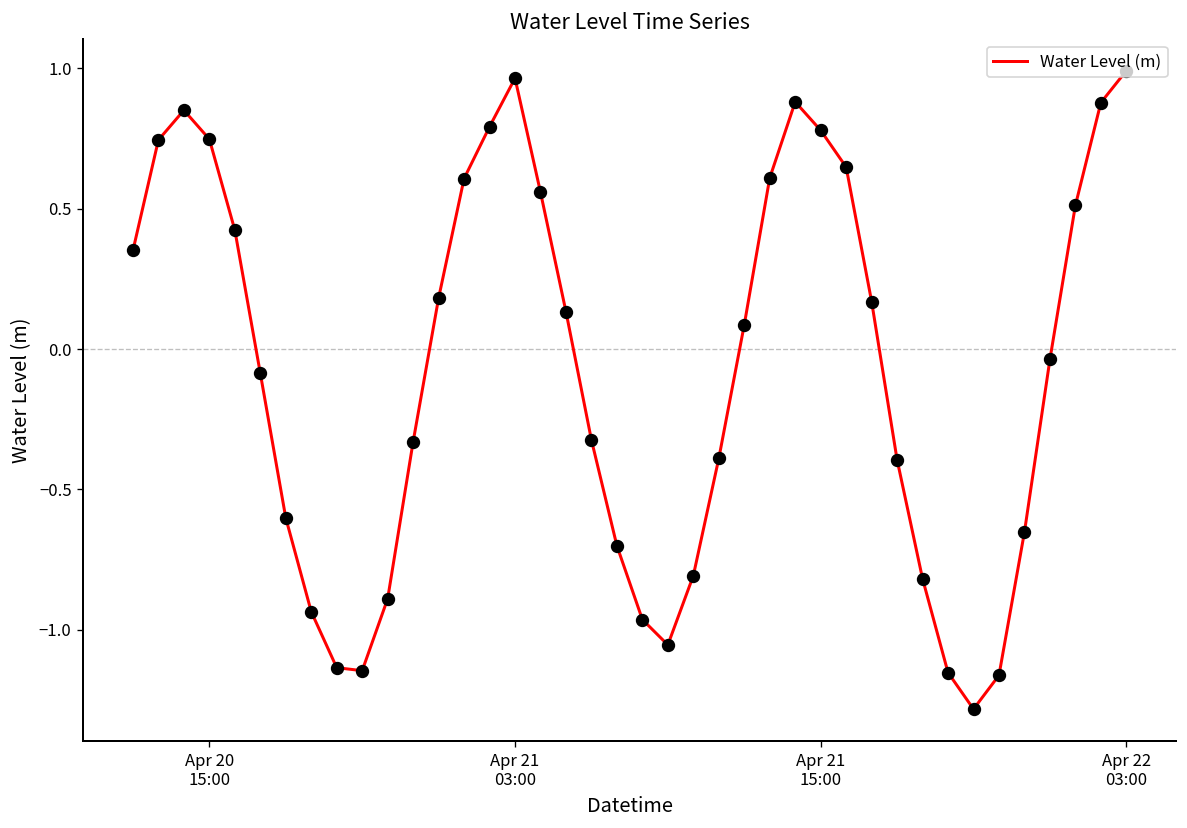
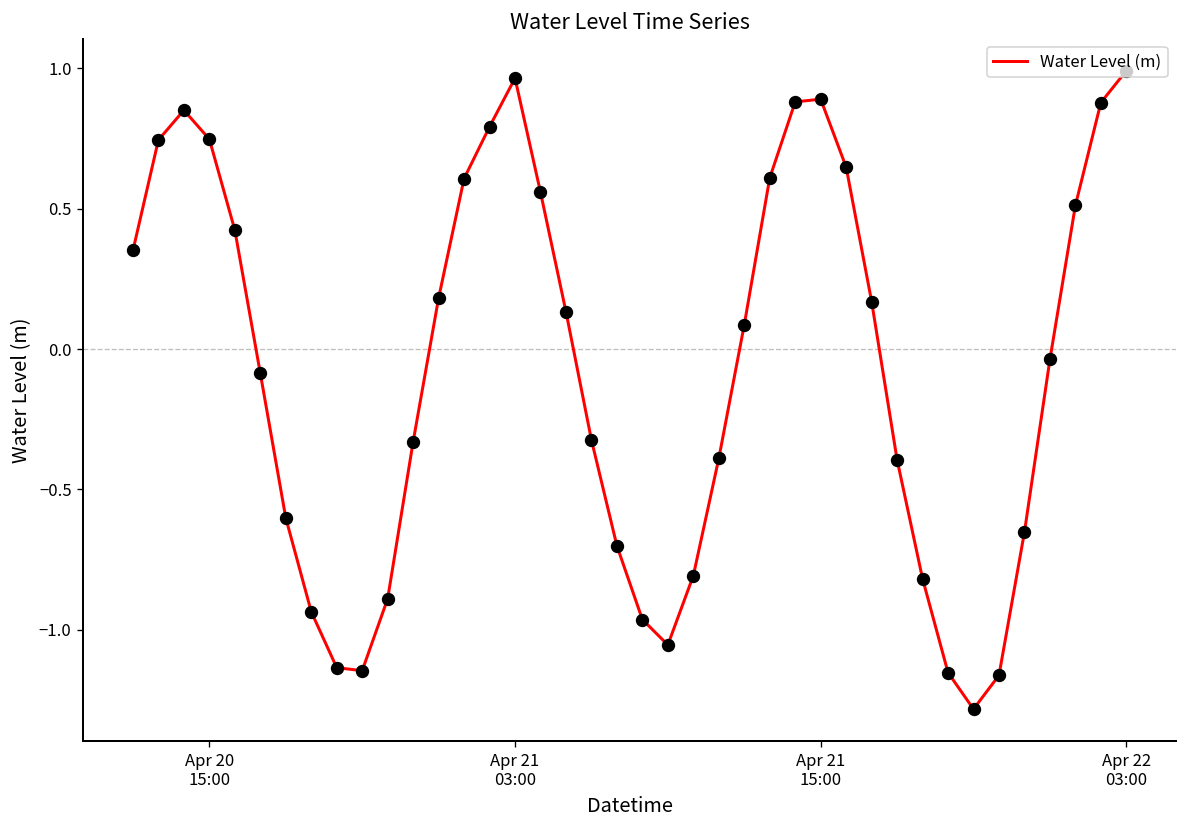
Apr 21 15:00: 0.78 -> 0.89
